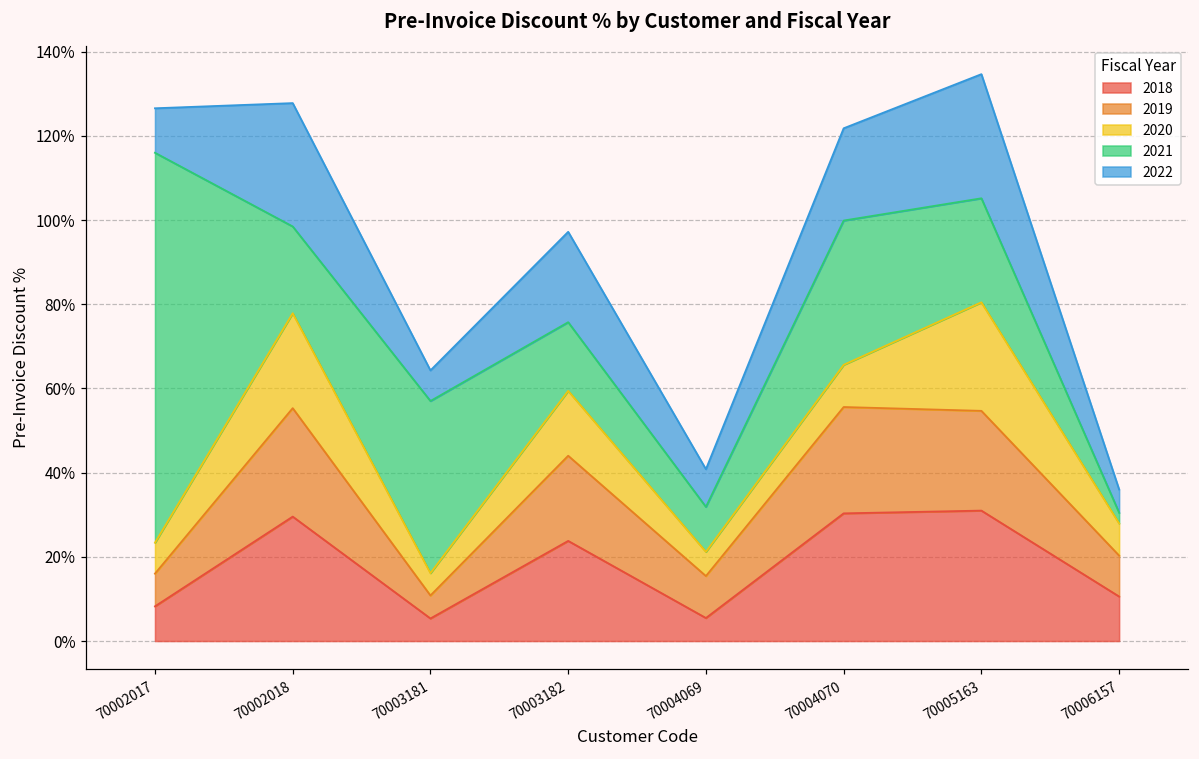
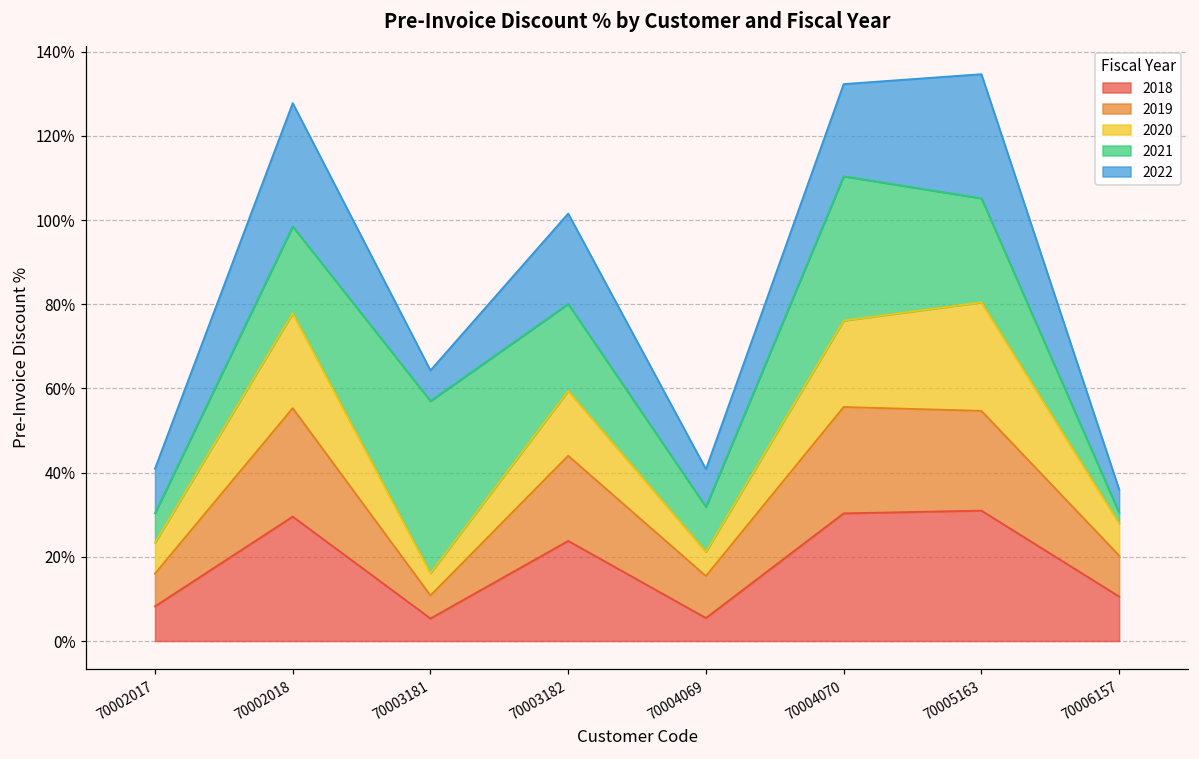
2021, 70002017: 93% -> 7%
2021, 70003182: 16% -> 21%
2020, 70004070: 10% -> 21%
